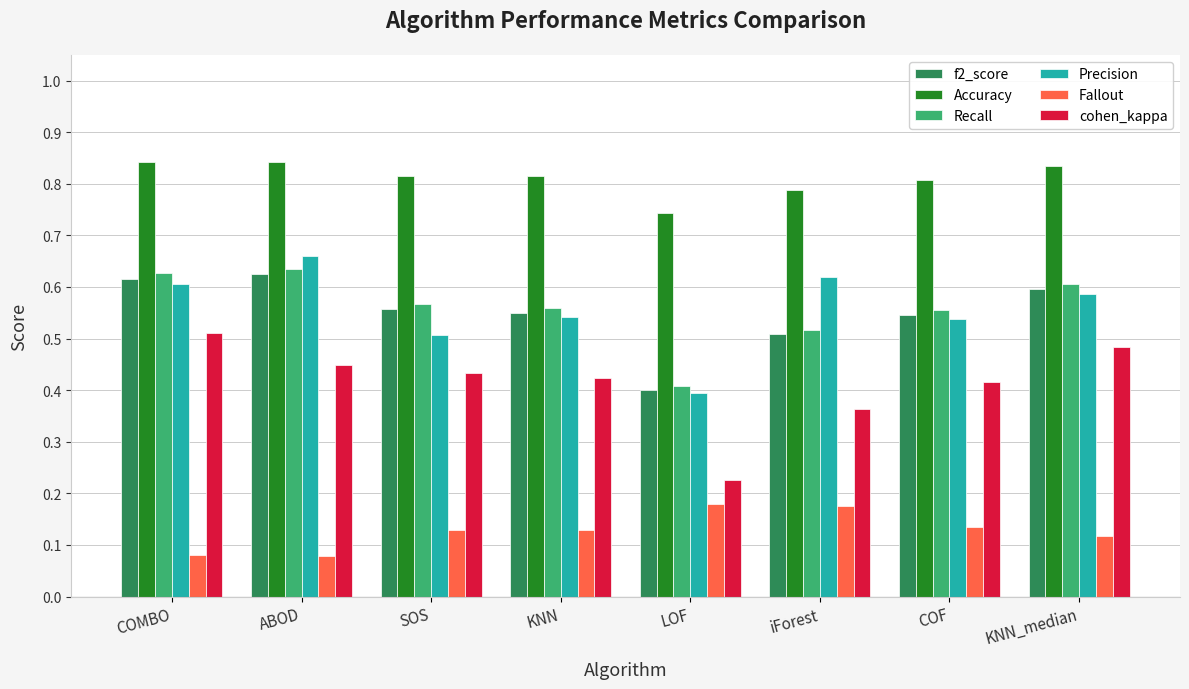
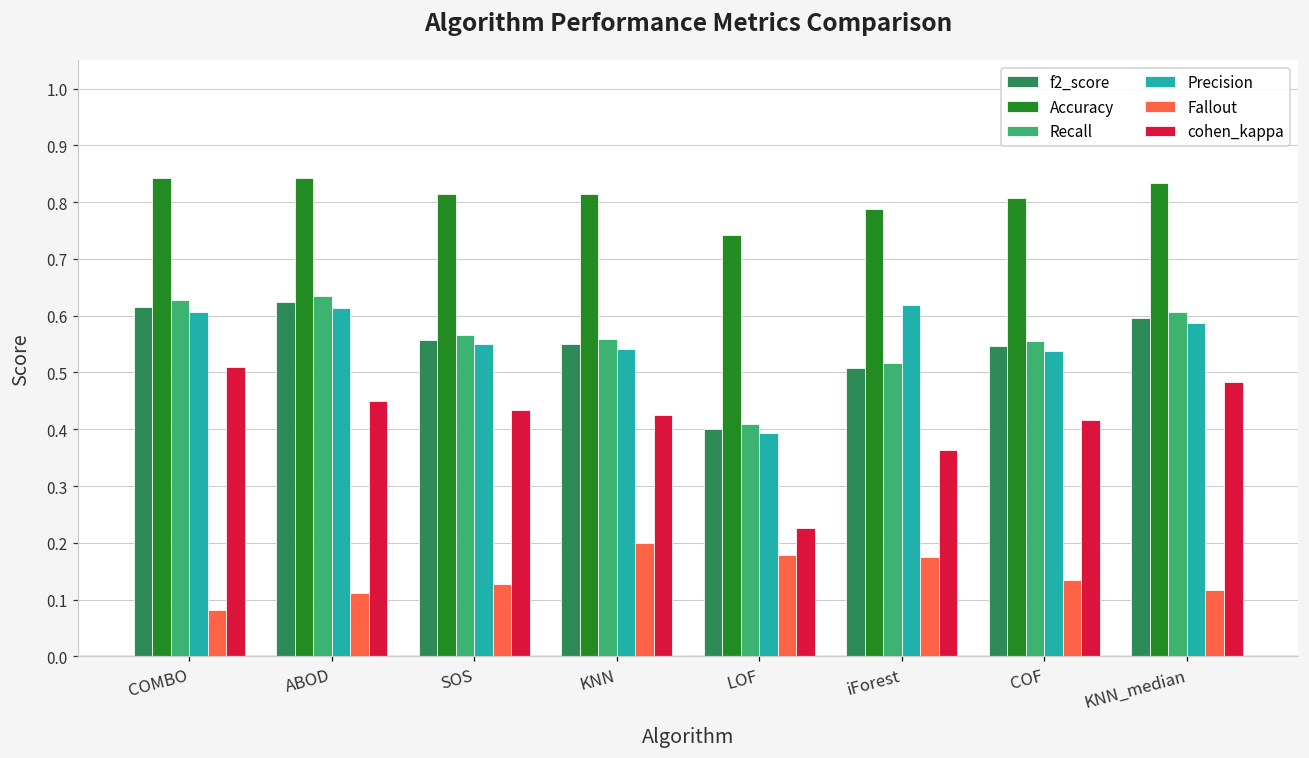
Precision, ABOD: 0.66 -> 0.61
Fallout, ABOD: 0.08 -> 0.11
Precision, SOS: 0.51 -> 0.55
Fallout, KNN: 0.13 -> 0.20
